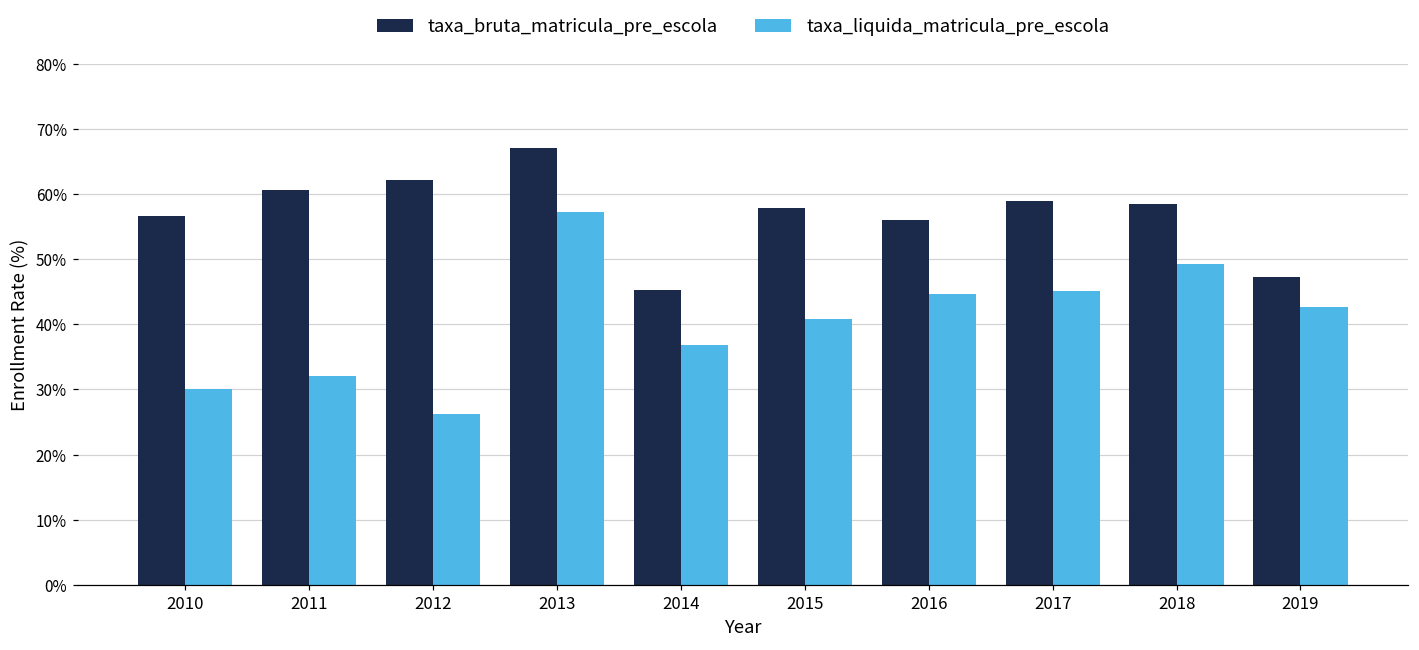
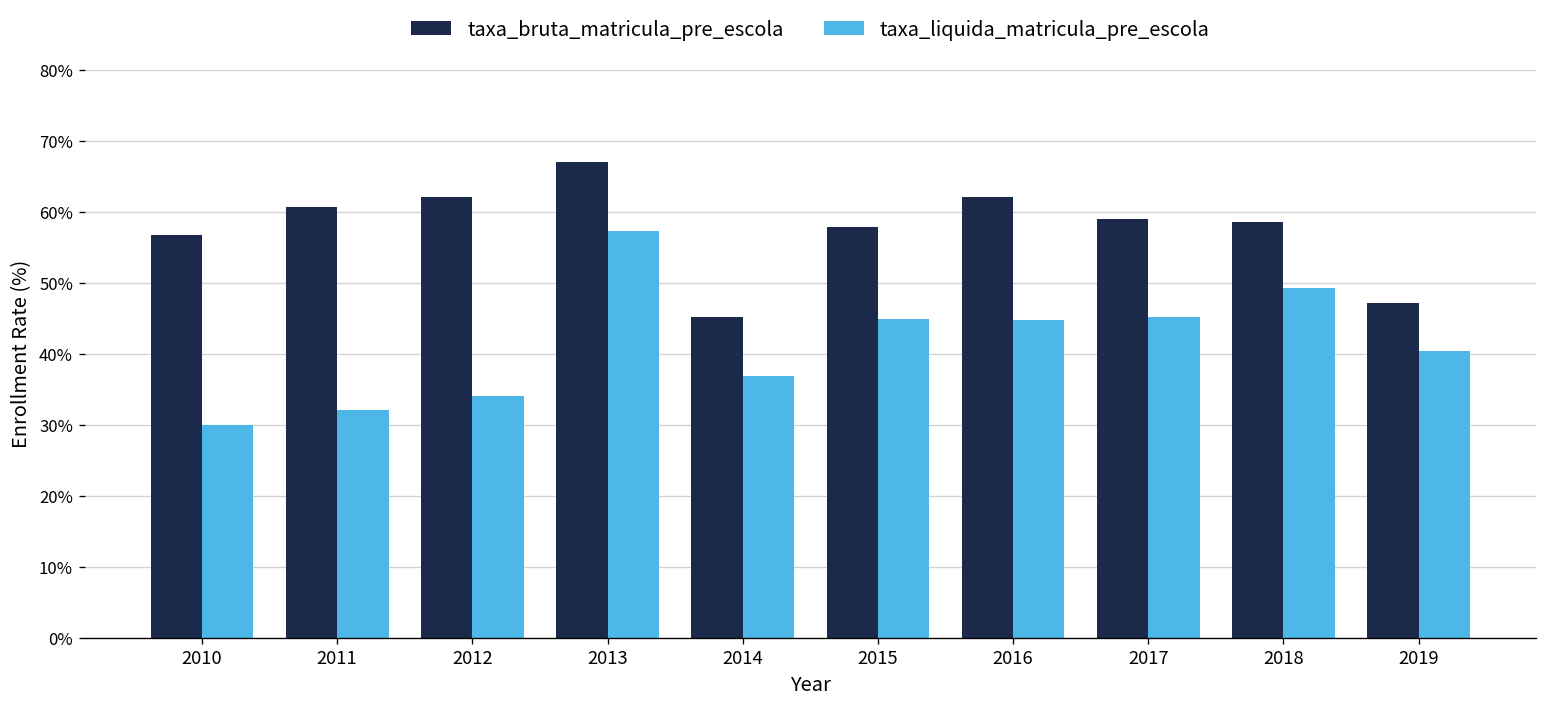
taxa_liquida_matricula_pre_escola, 2012: 26% -> 34%
taxa_liquida_matricula_pre_escola, 2015: 41% -> 45%
taxa_bruta_matricula_pre_escola, 2016: 56% -> 62%
taxa_liquida_matricula_pre_escola, 2019: 43% -> 40%
